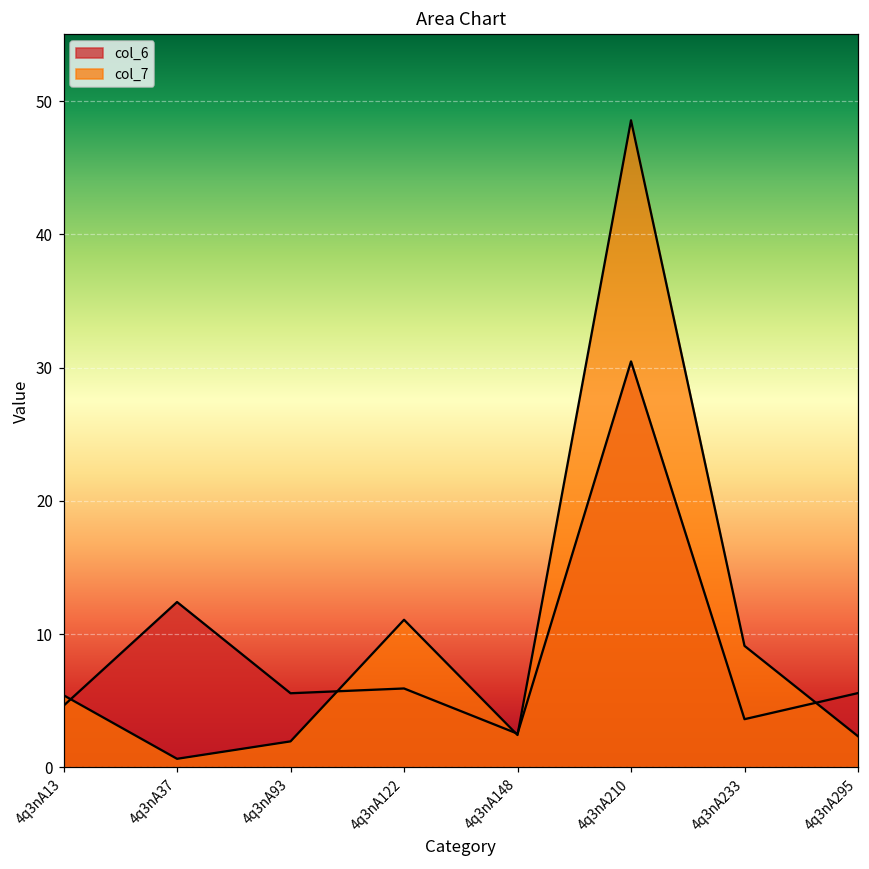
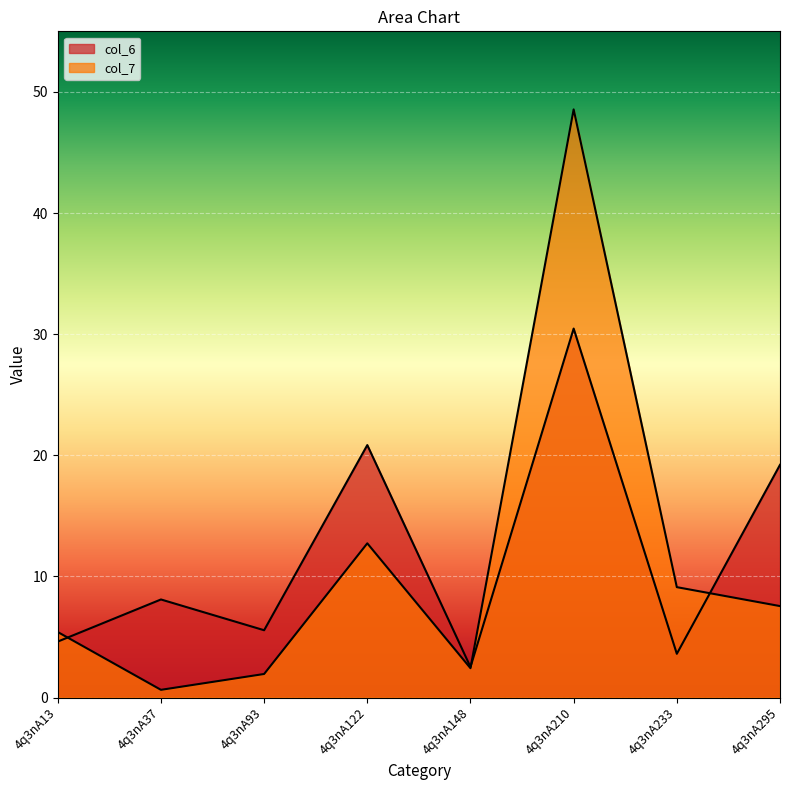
col_6, 4q3nA37: 12.4 -> 8.1
col_6, 4q3nA122: 5.9 -> 20.8
col_7, 4q3nA122: 11.1 -> 12.7
col_6, 4q3nA295: 5.6 -> 19.2
col_7, 4q3nA295: 2.3 -> 7.5
